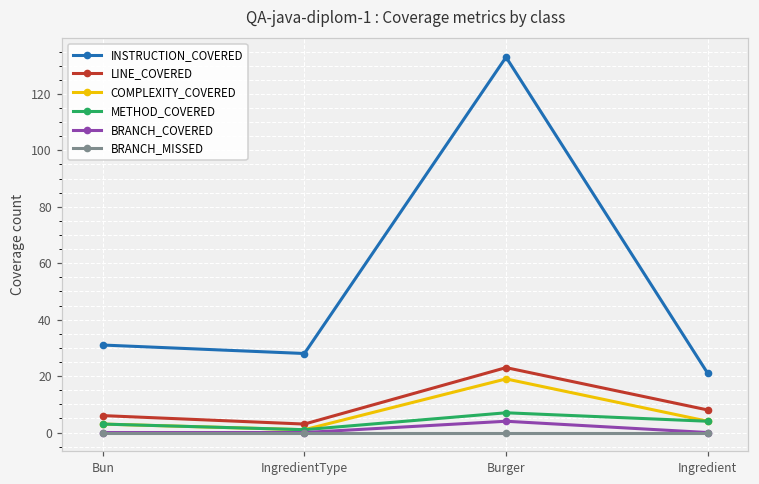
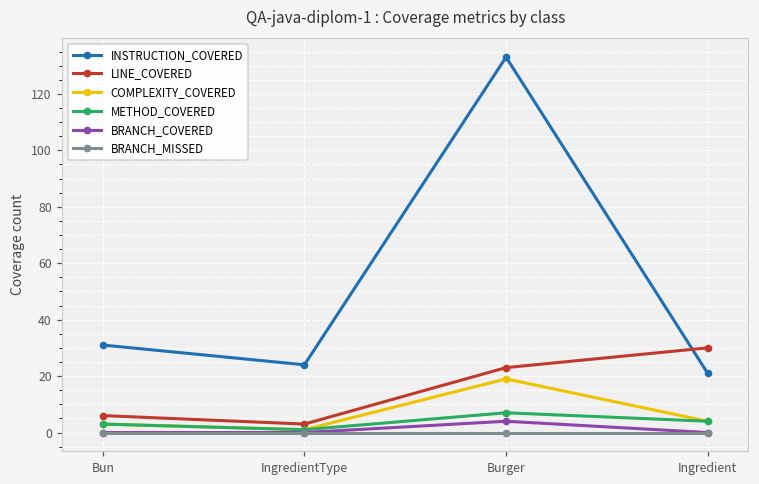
INSTRUCTION_COVERED, IngredientType: 28 -> 24
LINE_COVERED, Ingredient: 8 -> 30
